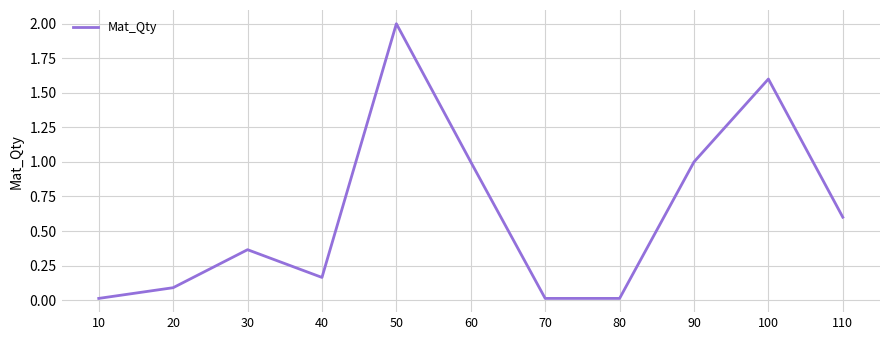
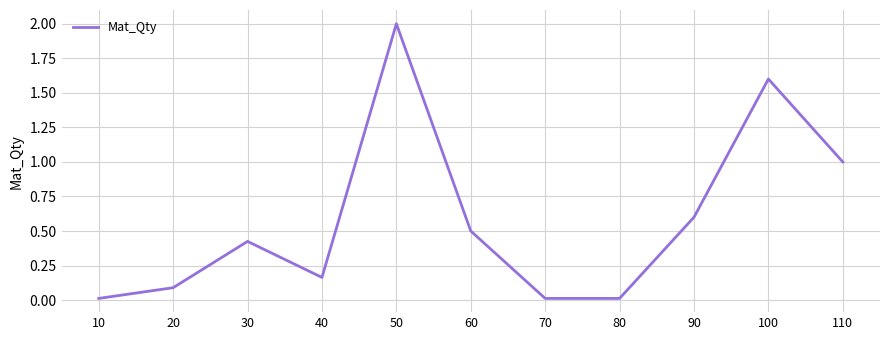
30: 0.37 -> 0.43
60: 1.0 -> 0.5
90: 1.0 -> 0.6
110: 0.6 -> 1.0
